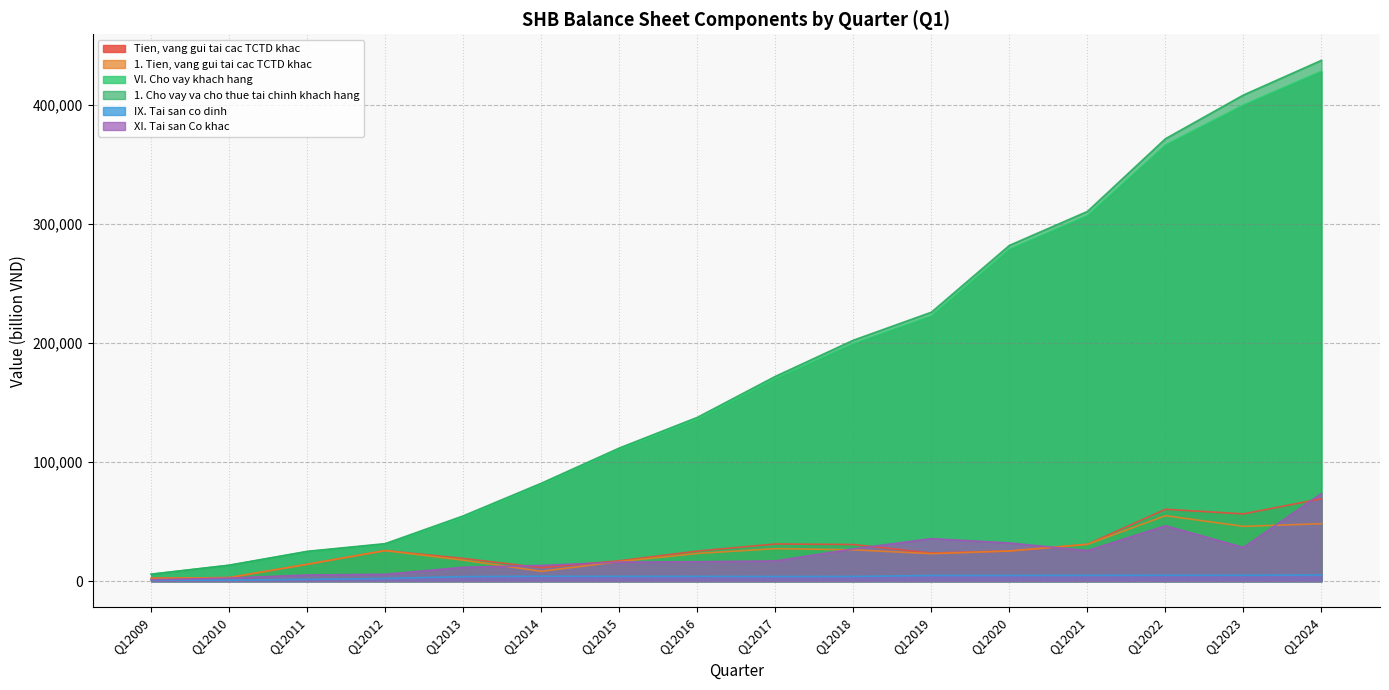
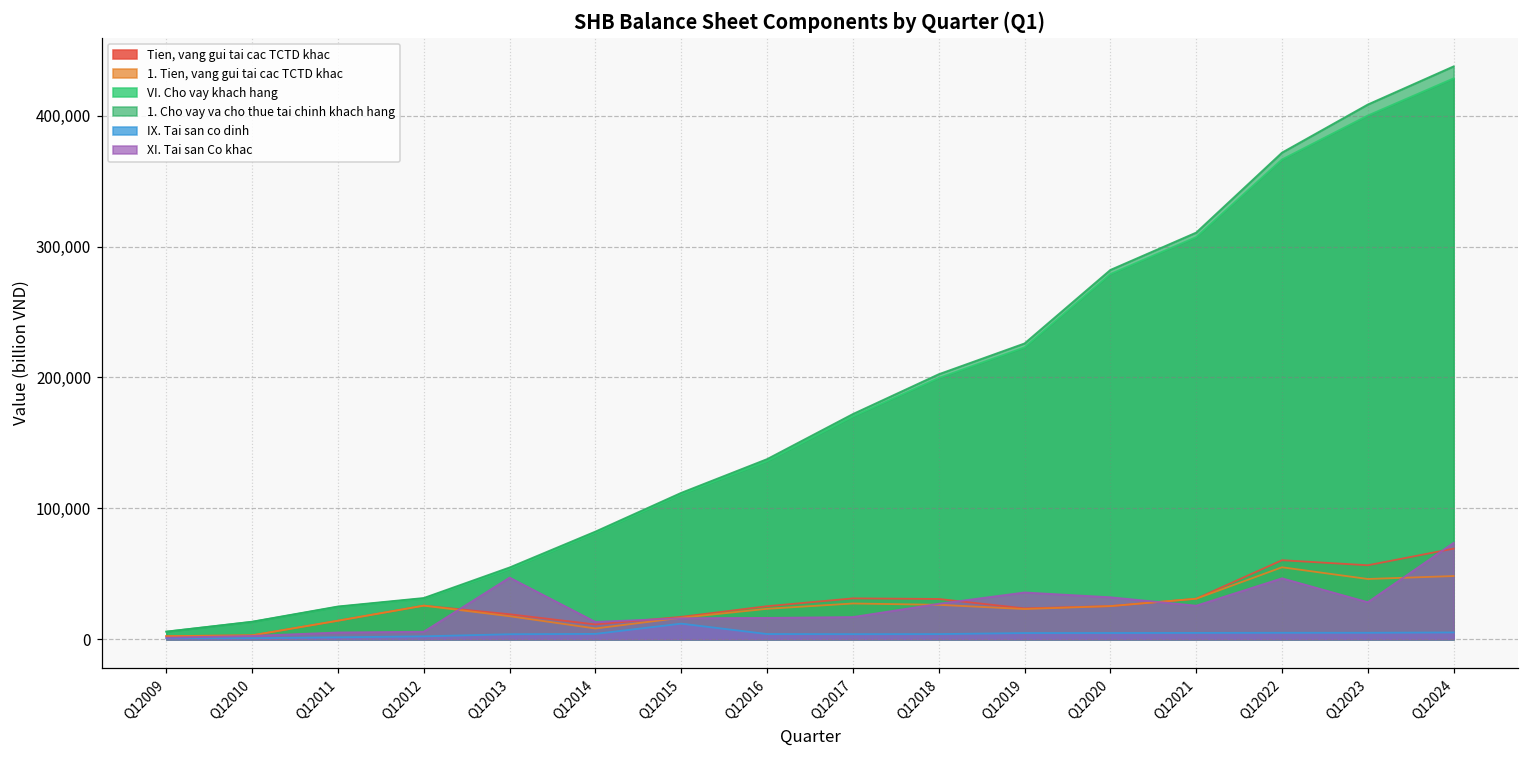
XI. Tai san Co khac, Q12013: 12,000 -> 47,000
IX. Tai san co dinh, Q12015: 4,000 -> 12,000
